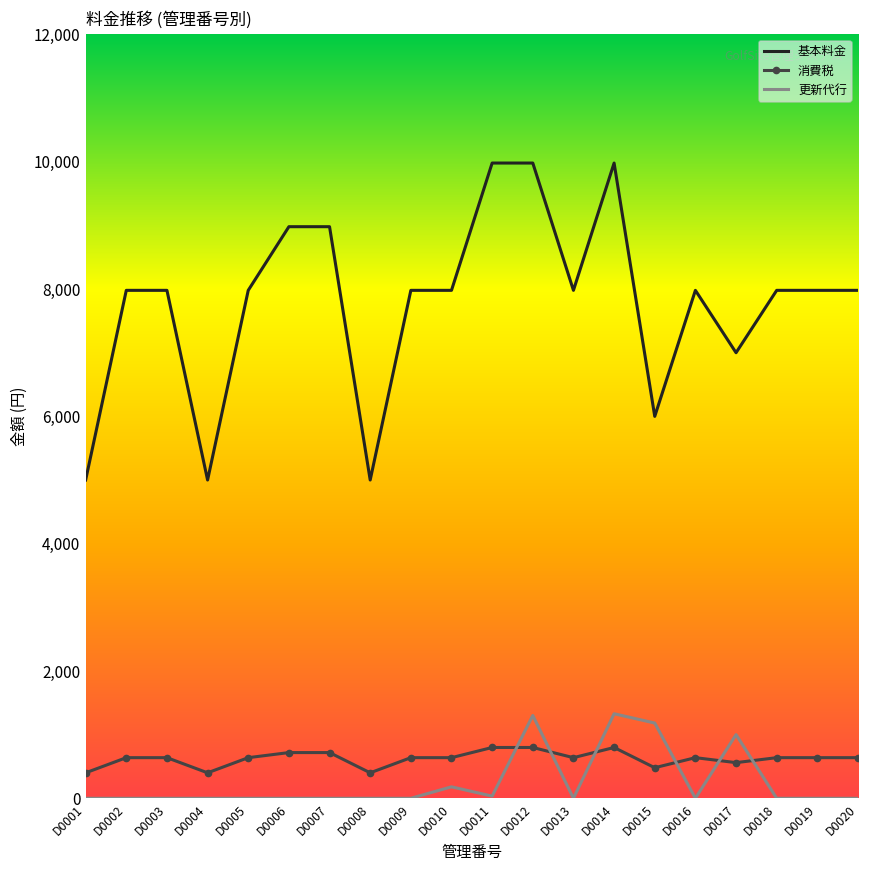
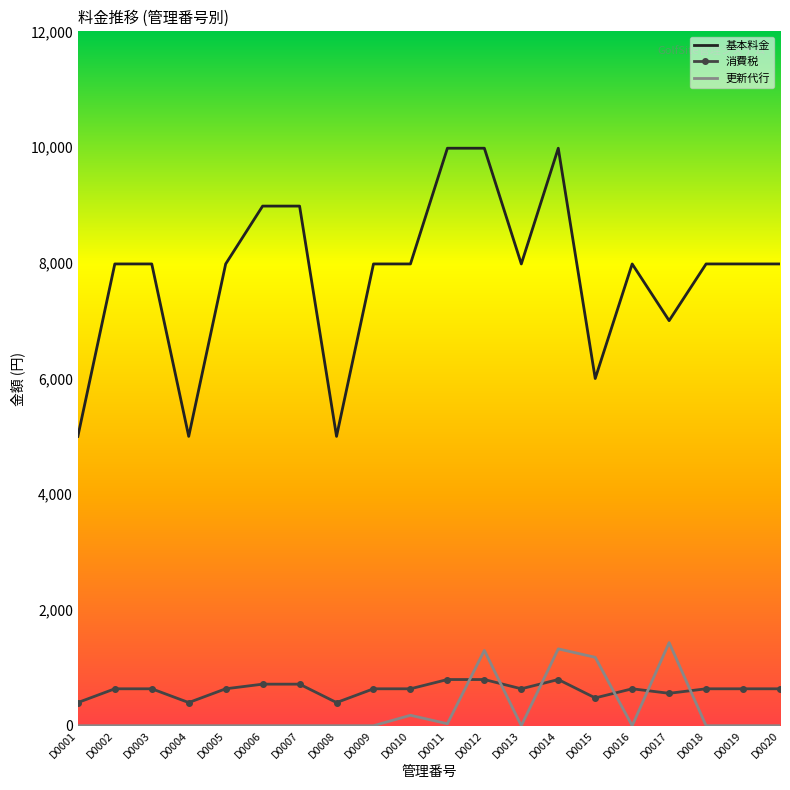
更新代行, D0017: 1,000 -> 1,400
